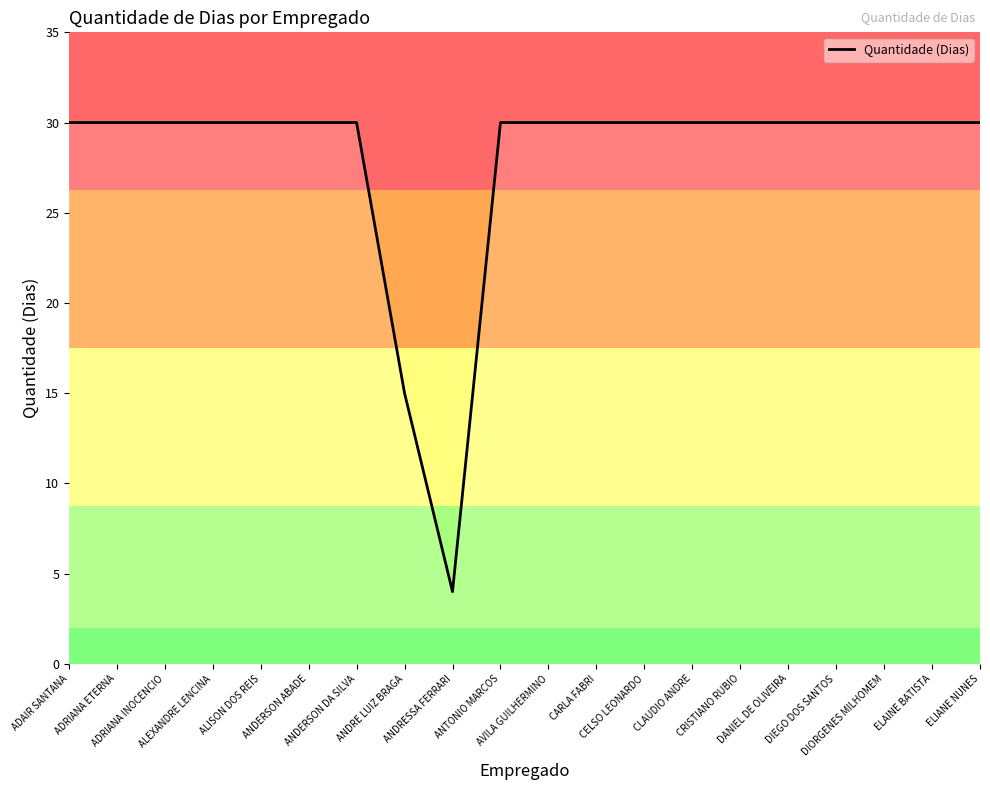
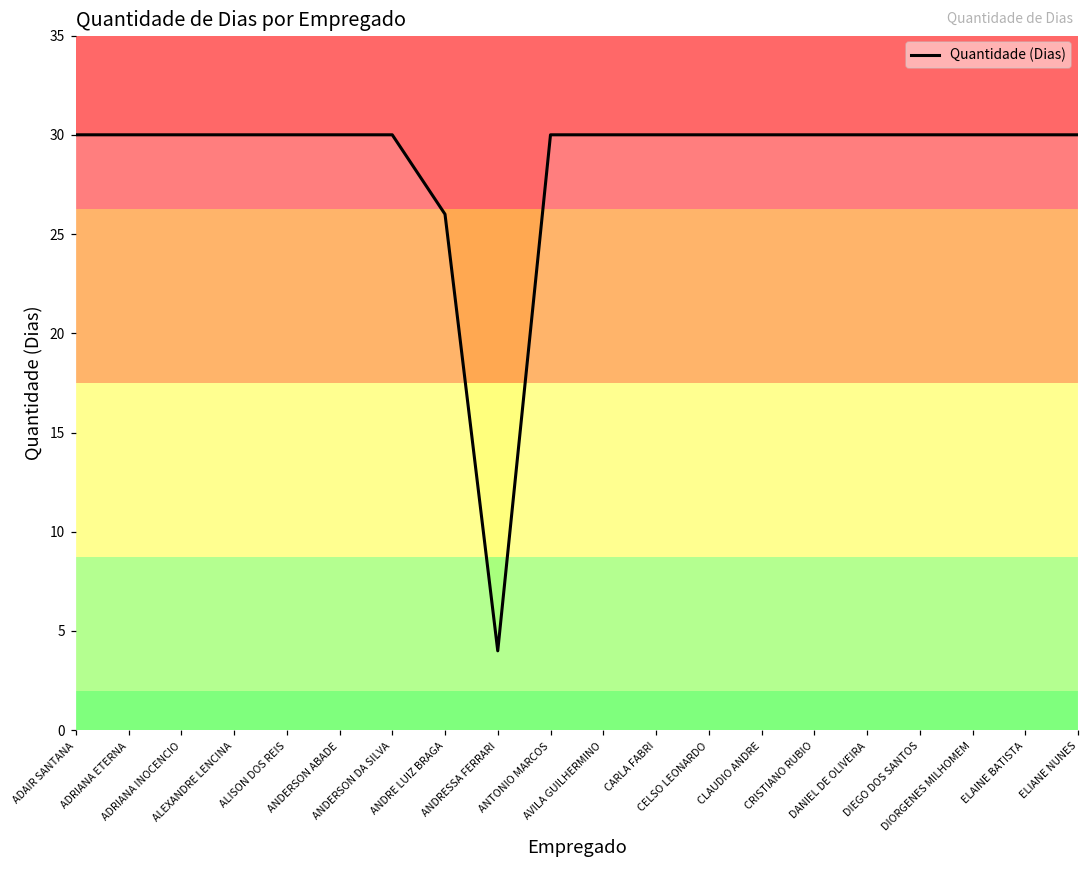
ANDRE LUIZ BRAGA: 15 -> 26
